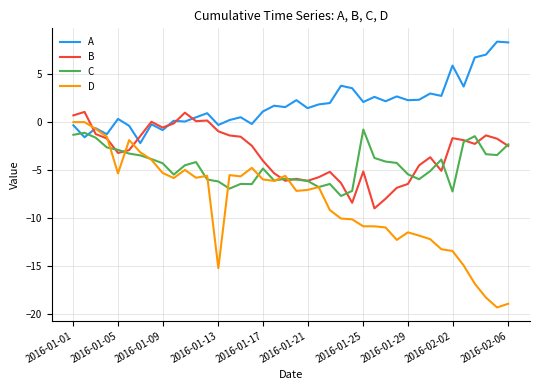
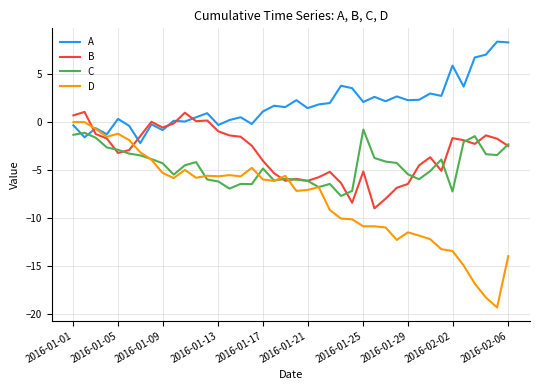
D, 2016-01-05: -5 -> -1
D, 2016-01-13: -15 -> -6
D, 2016-02-06: -19 -> -14
